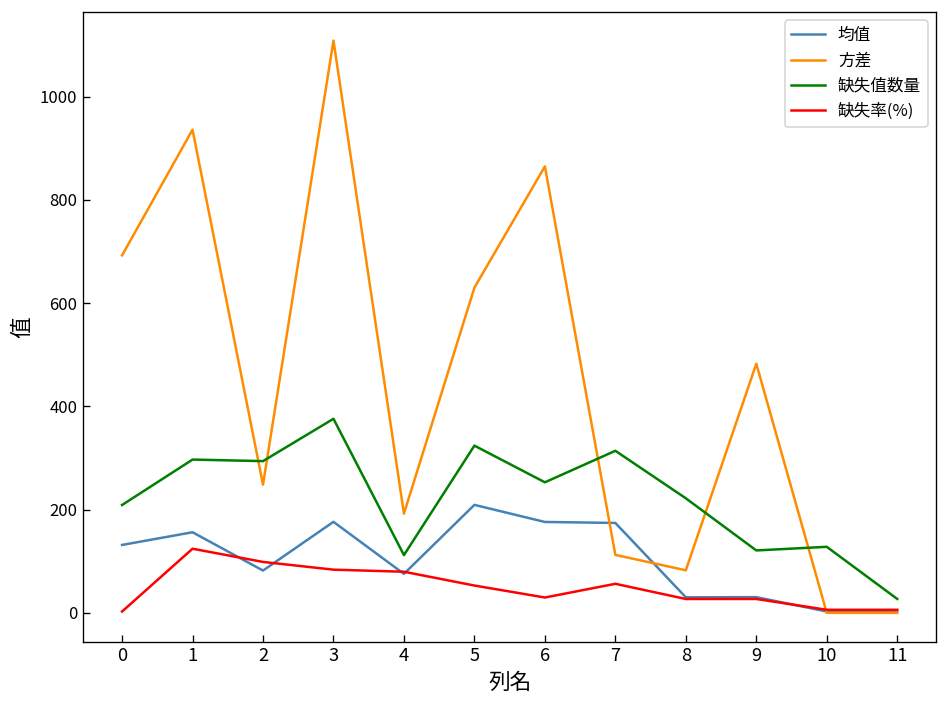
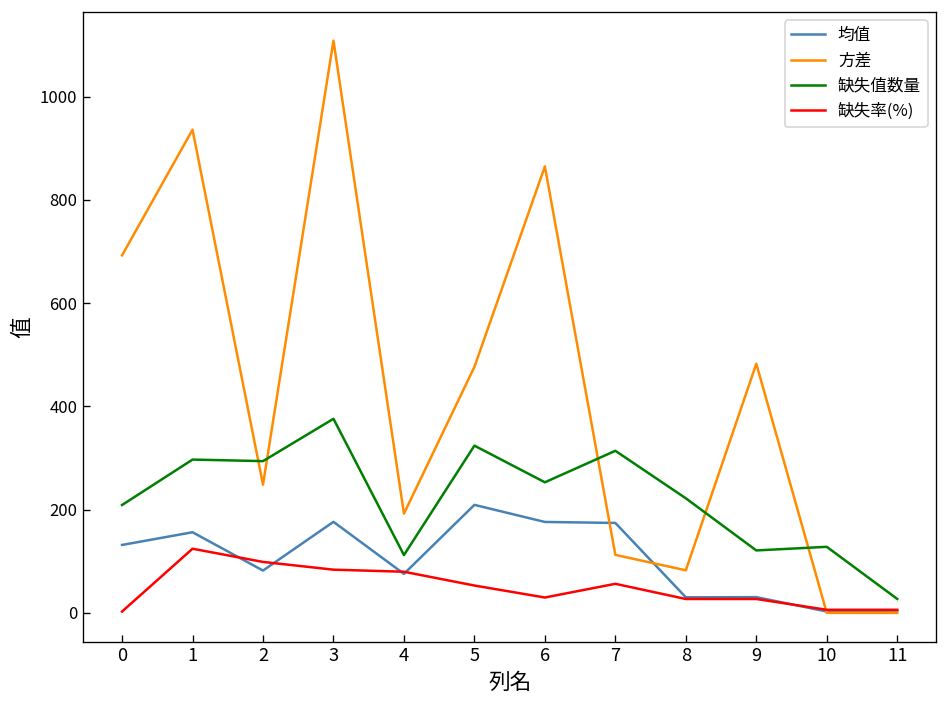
方差, 5: 630 -> 480
